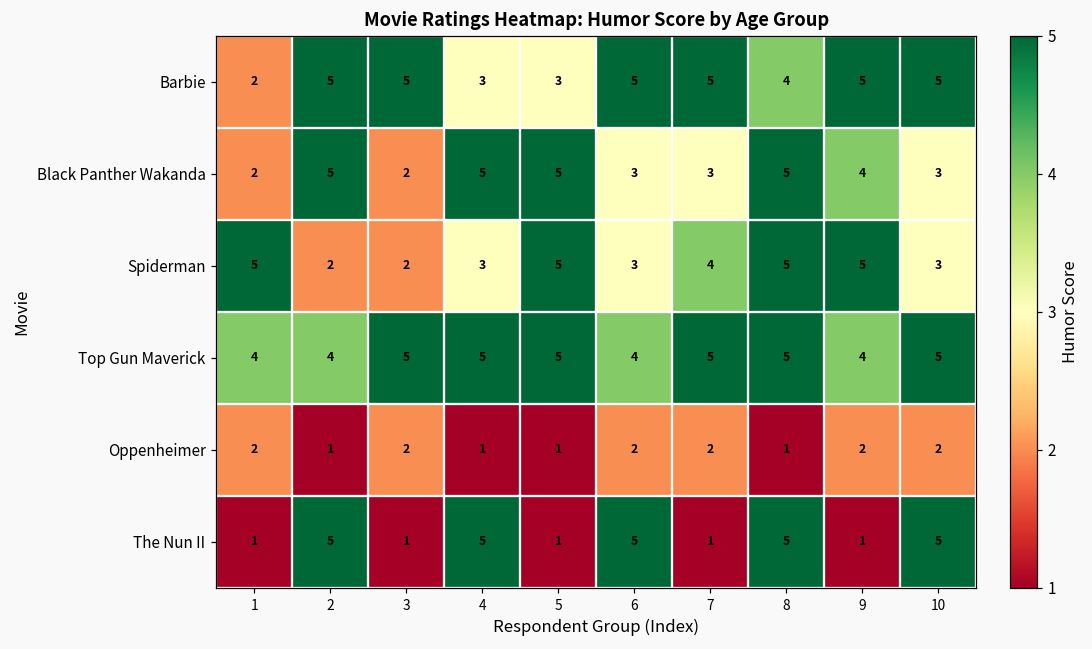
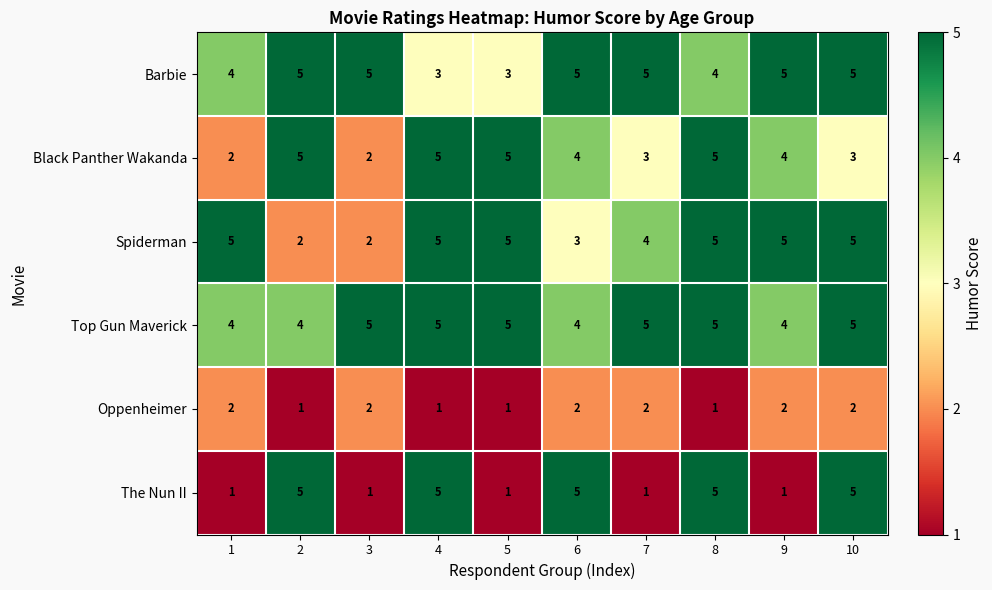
Barbie, 1: 2 -> 4
Black Panther Wakanda, 6: 3 -> 4
Spiderman, 4: 3 -> 5
Spiderman, 10: 3 -> 5
